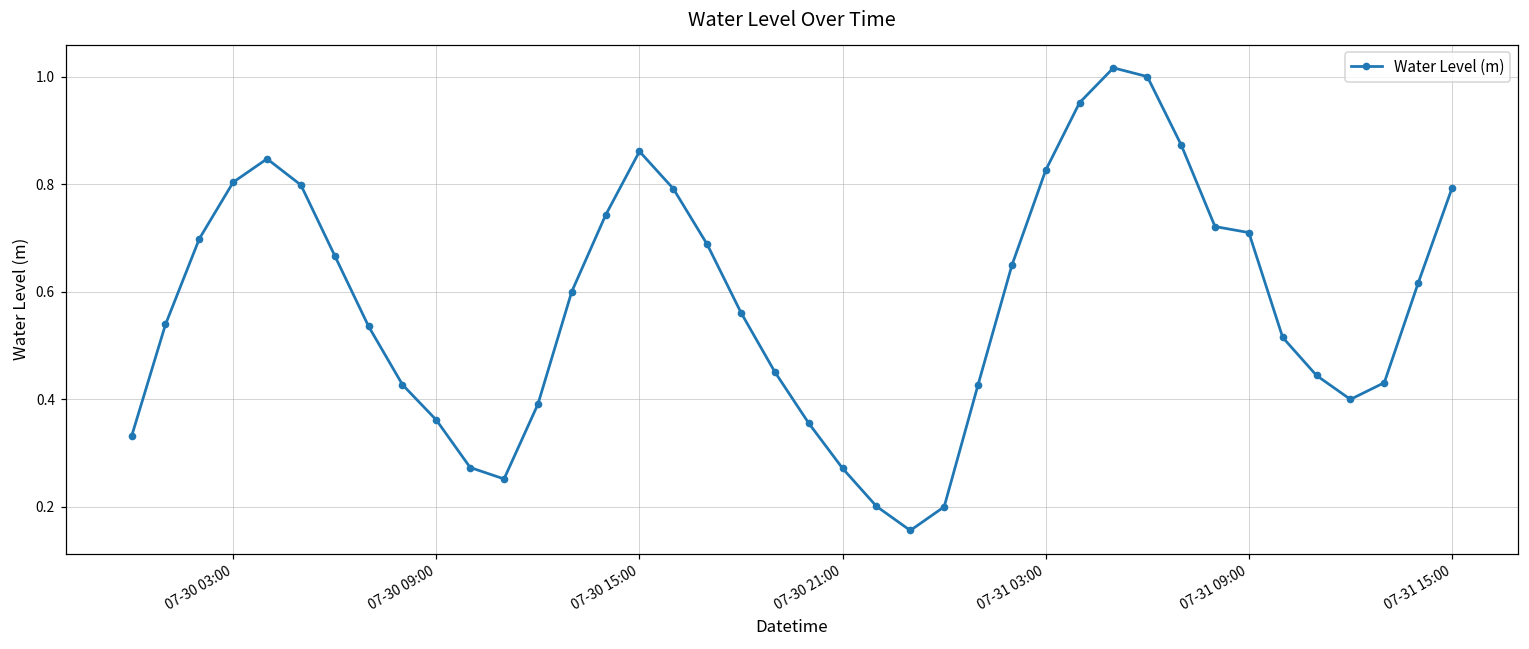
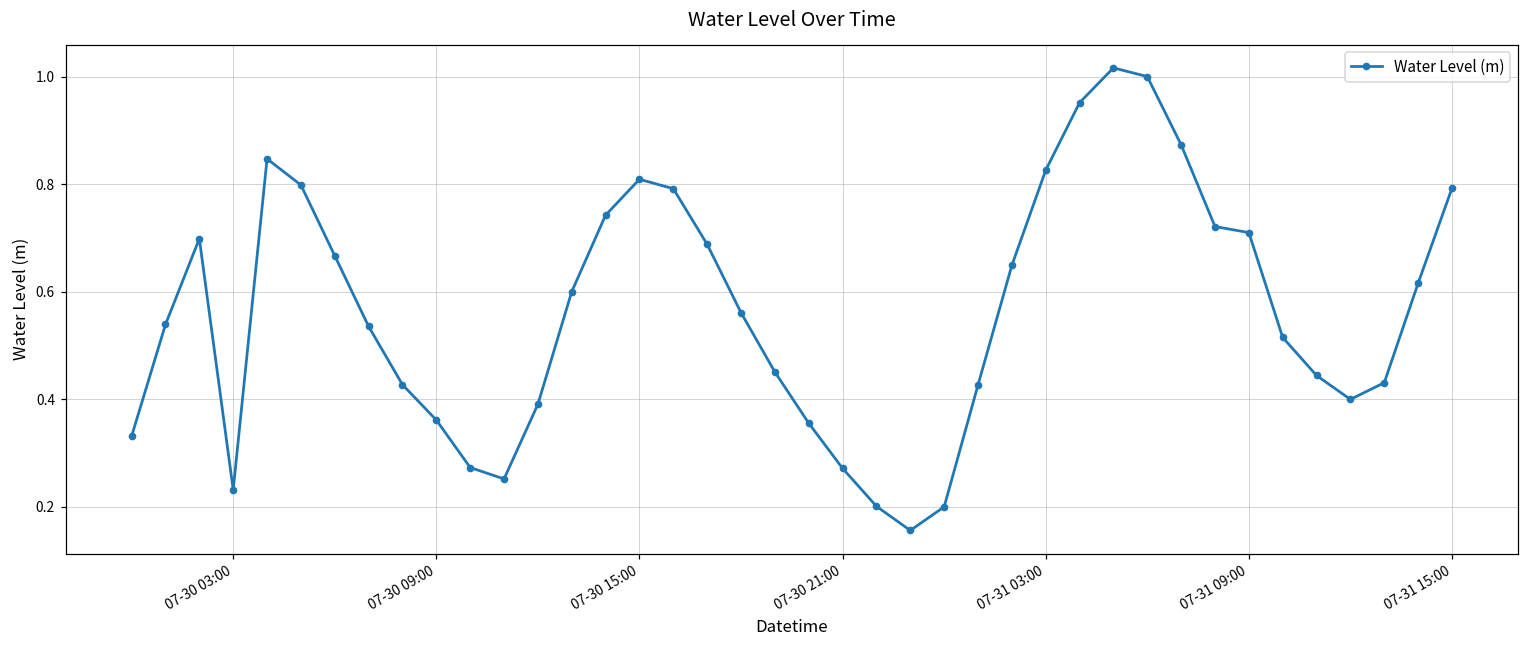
07-30 03:00: 0.80 -> 0.23
07-30 15:00: 0.86 -> 0.81
